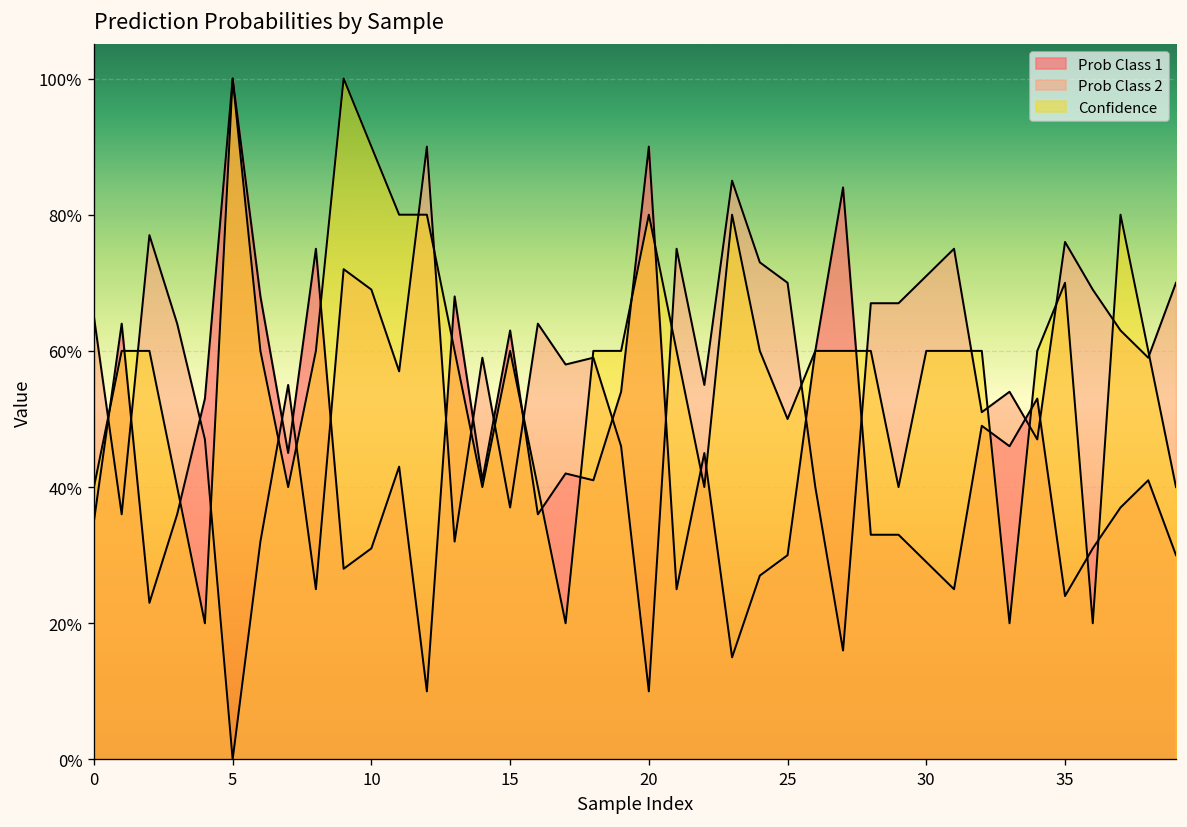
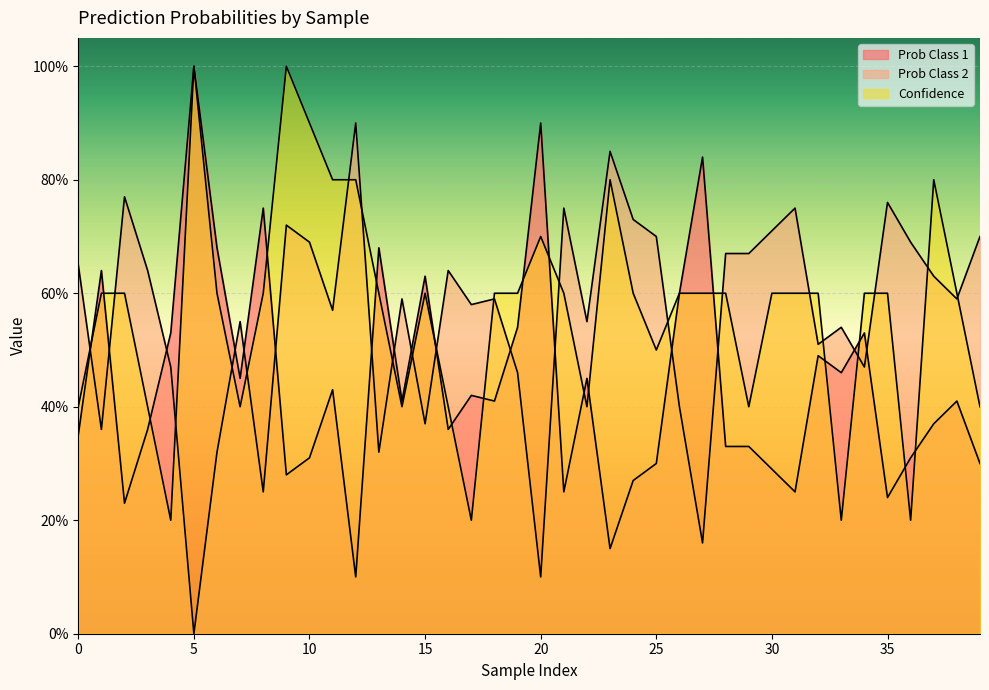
Confidence, 20: 80% -> 70%
Confidence, 35: 70% -> 60%
